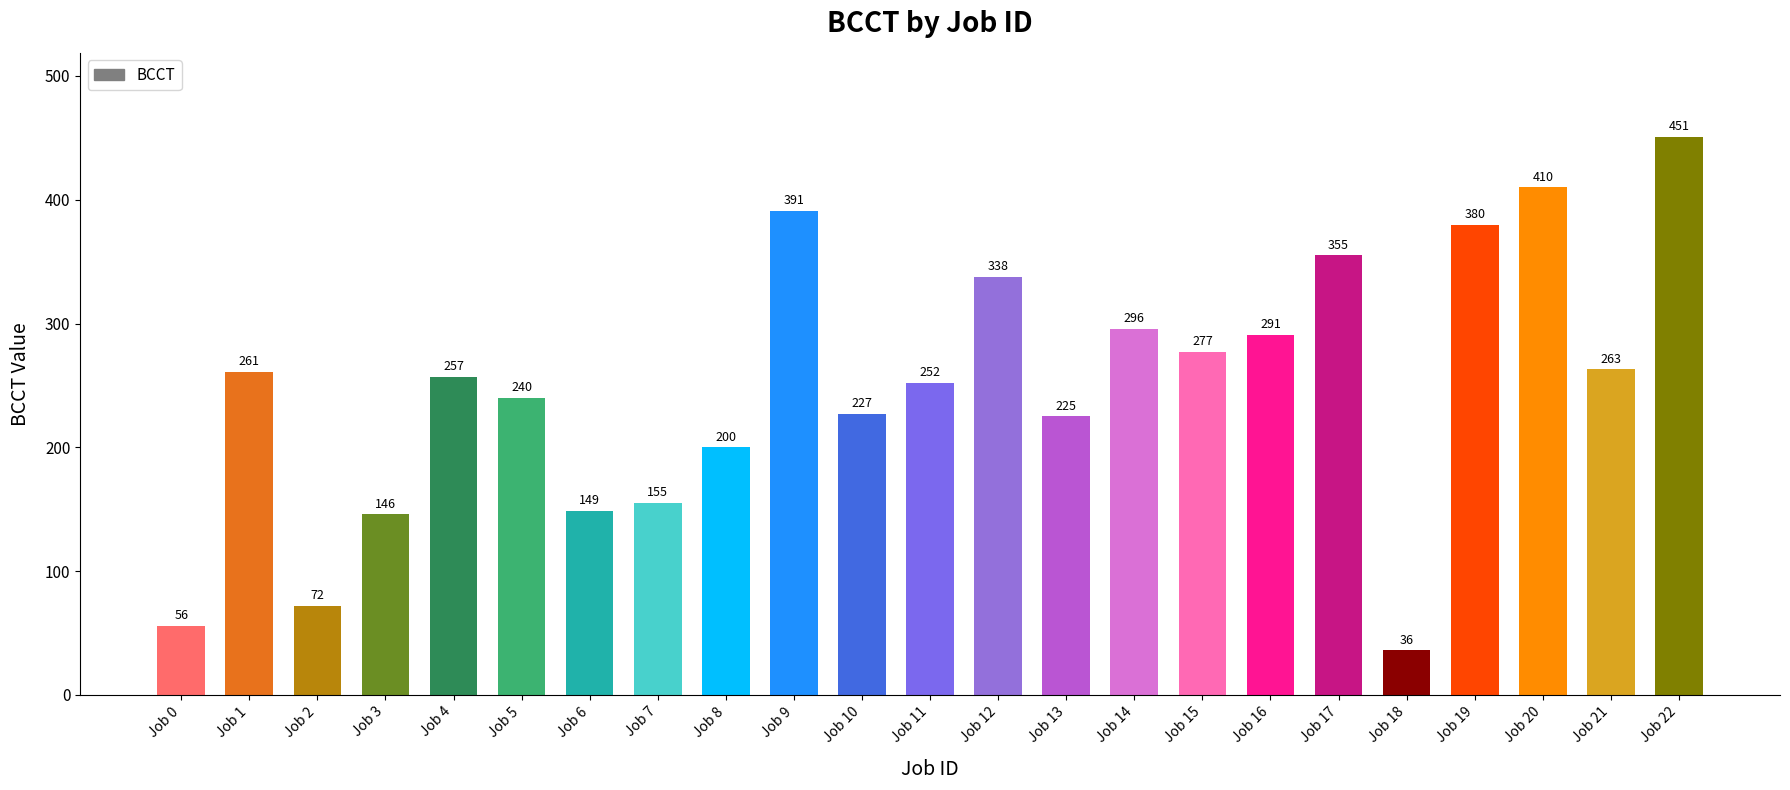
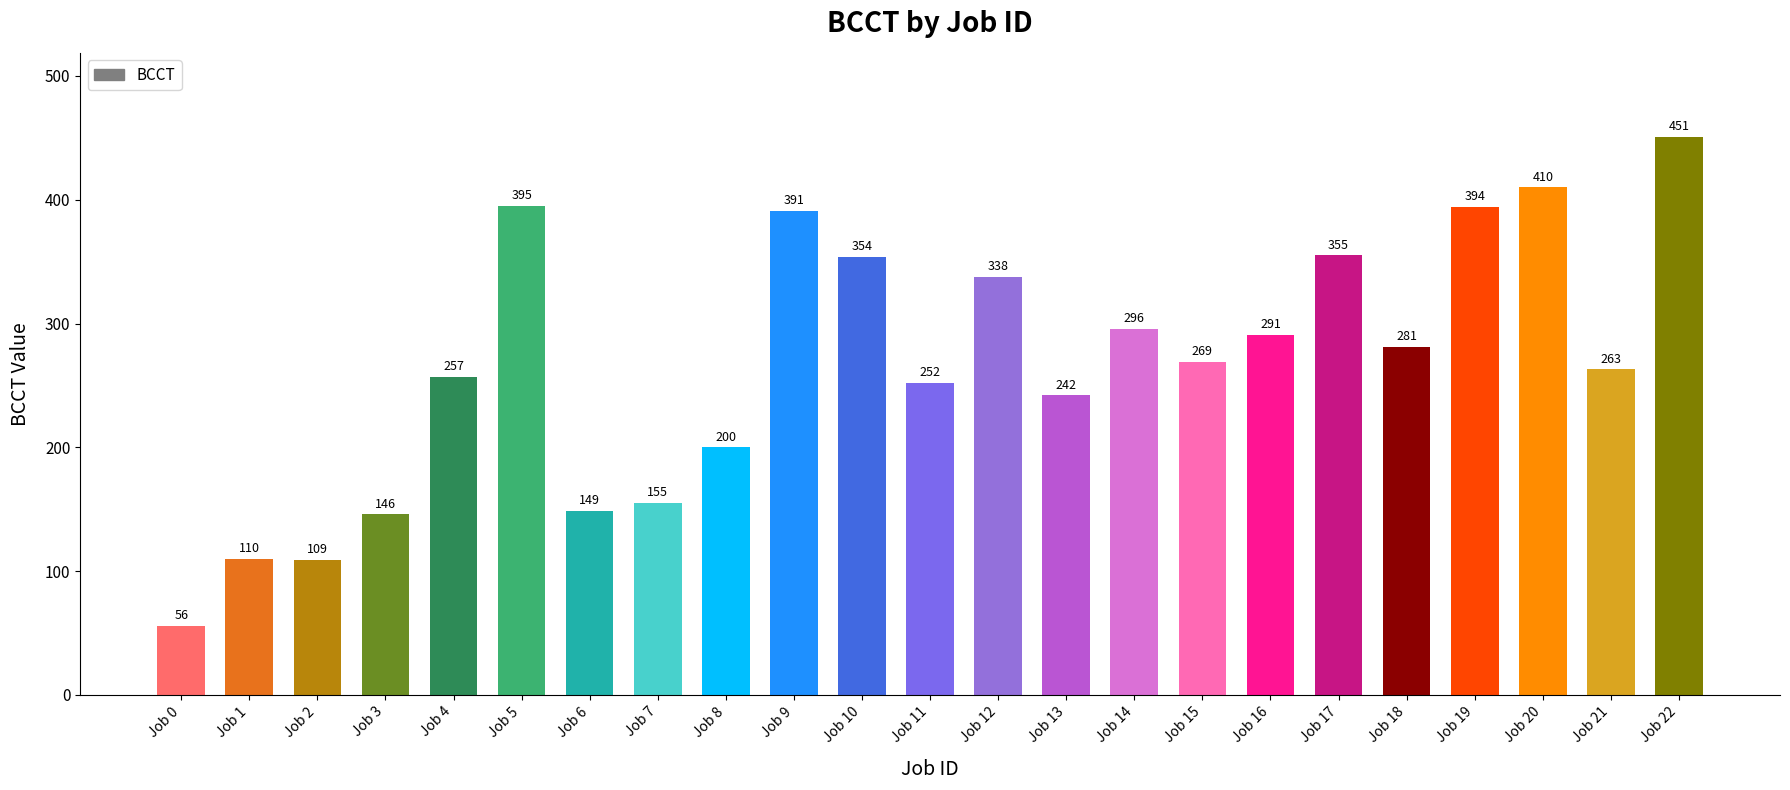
Job 1: 261 -> 110
Job 2: 72 -> 109
Job 5: 240 -> 395
Job 10: 227 -> 354
Job 13: 225 -> 242
Job 15: 277 -> 269
Job 18: 36 -> 281
Job 19: 380 -> 394
